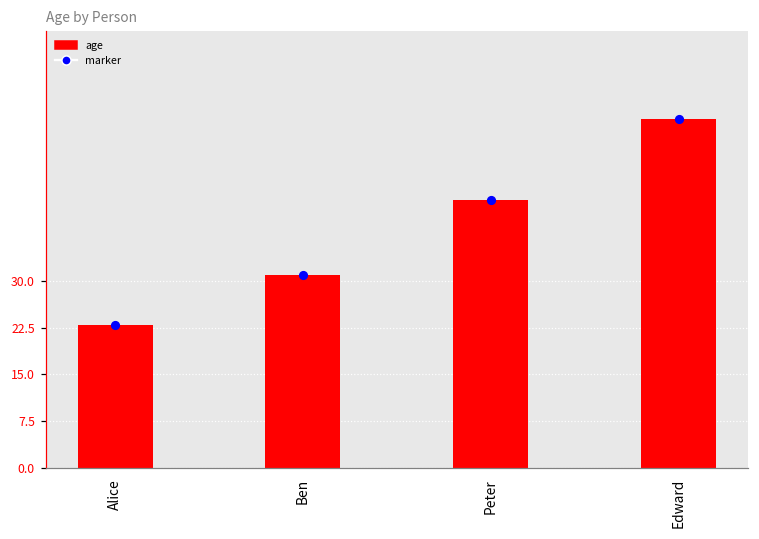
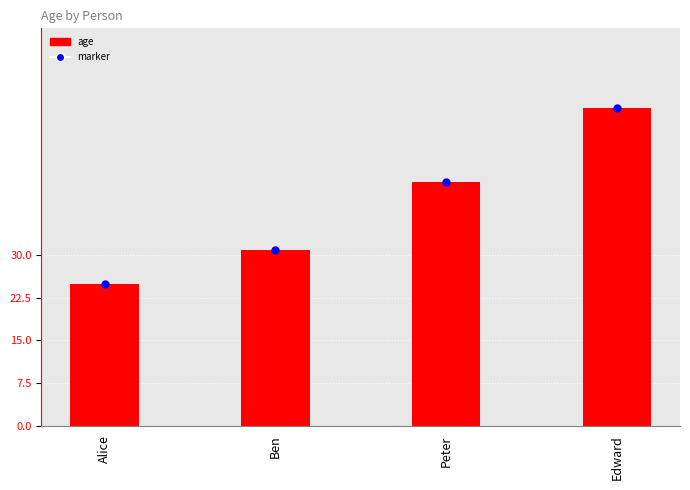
age, Alice: 23 -> 25
